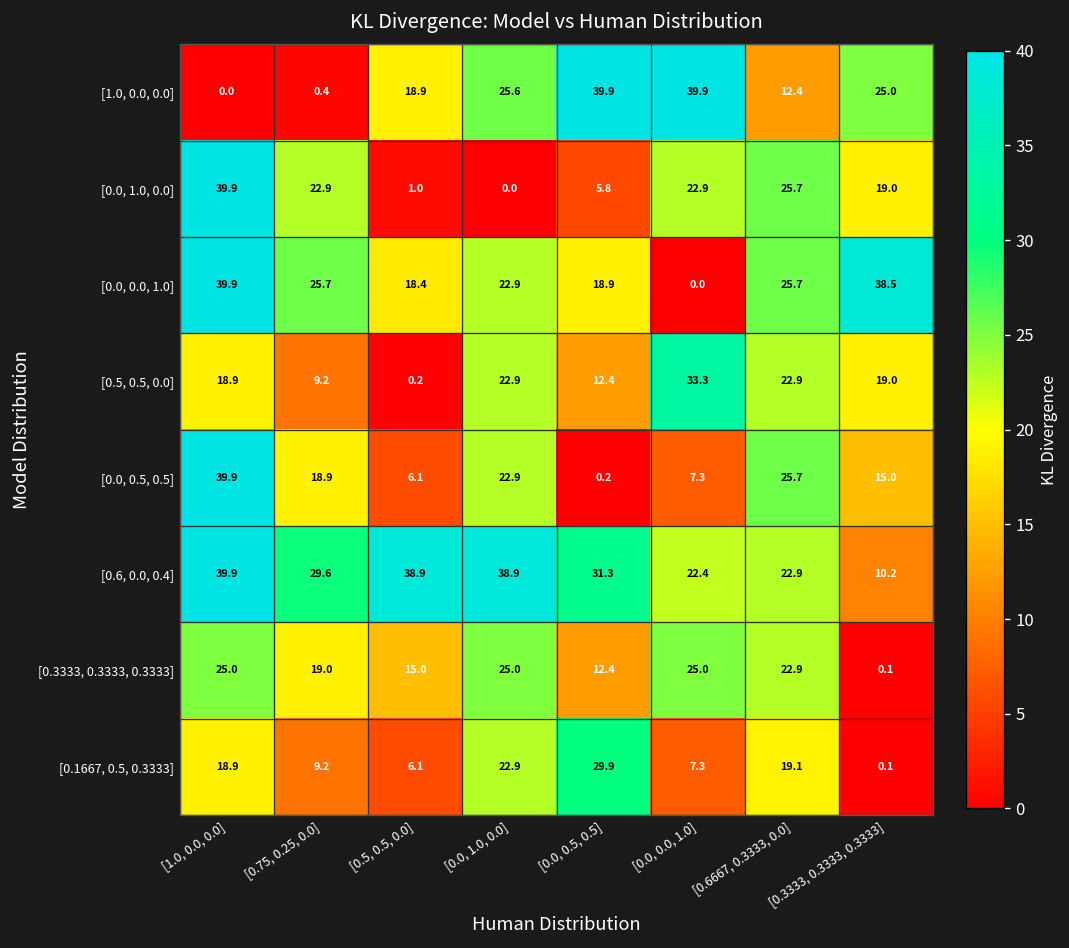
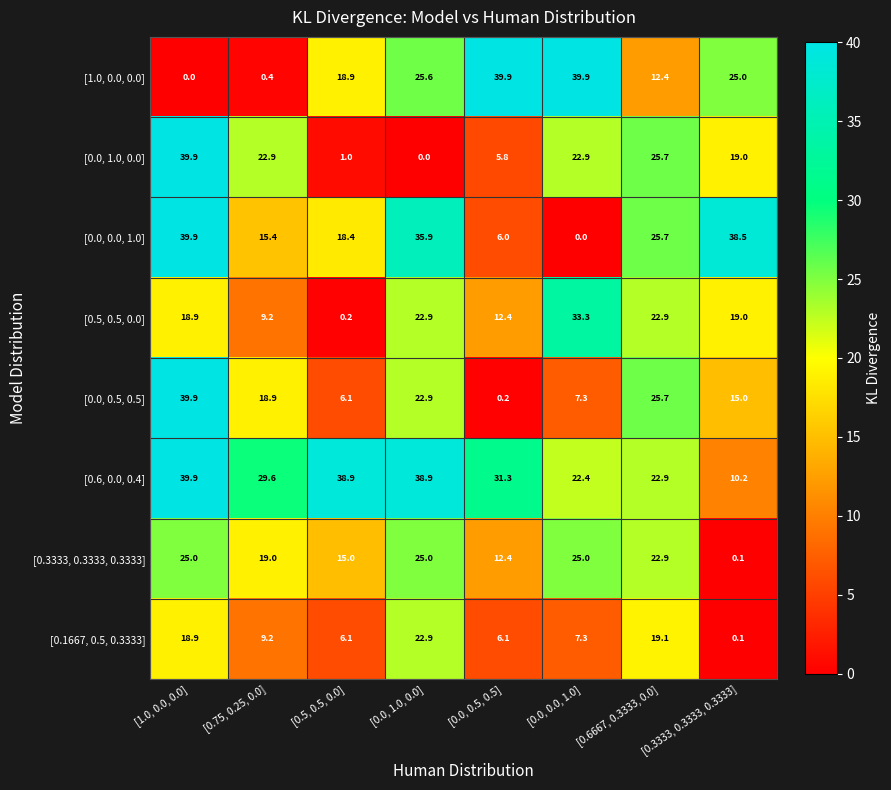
[0.0, 0.0, 1.0], [0.75, 0.25, 0.0]: 25.7 -> 15.4
[0.0, 0.0, 1.0], [0.0, 1.0, 0.0]: 22.9 -> 35.9
[0.0, 0.0, 1.0], [0.0, 0.5, 0.5]: 18.9 -> 6.0
[0.1667, 0.5, 0.3333], [0.0, 0.5, 0.5]: 29.9 -> 6.1
